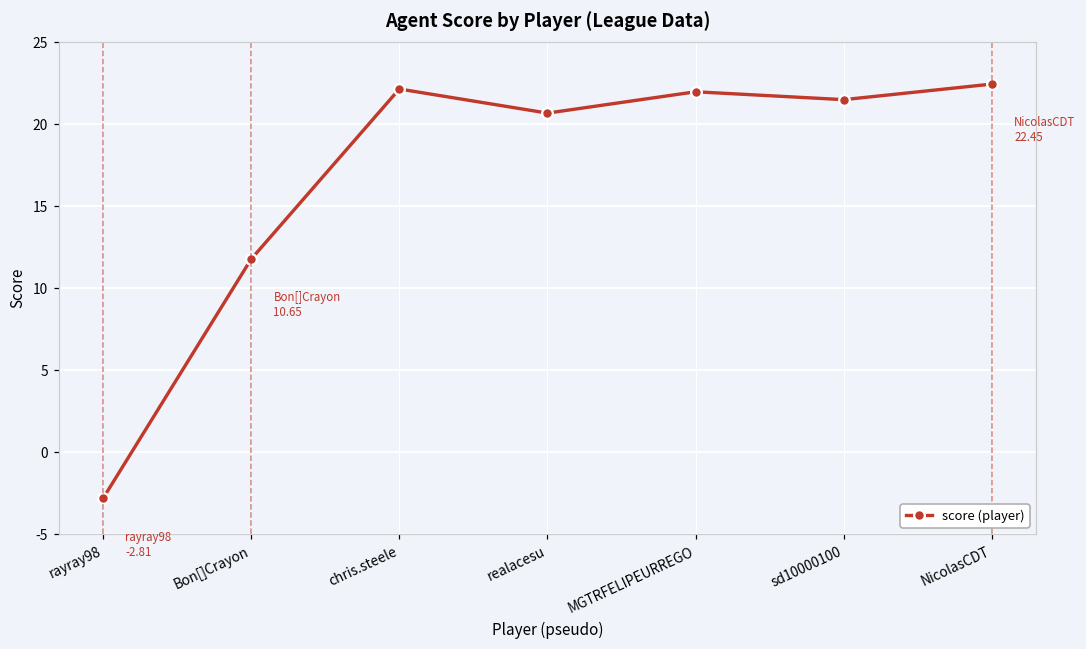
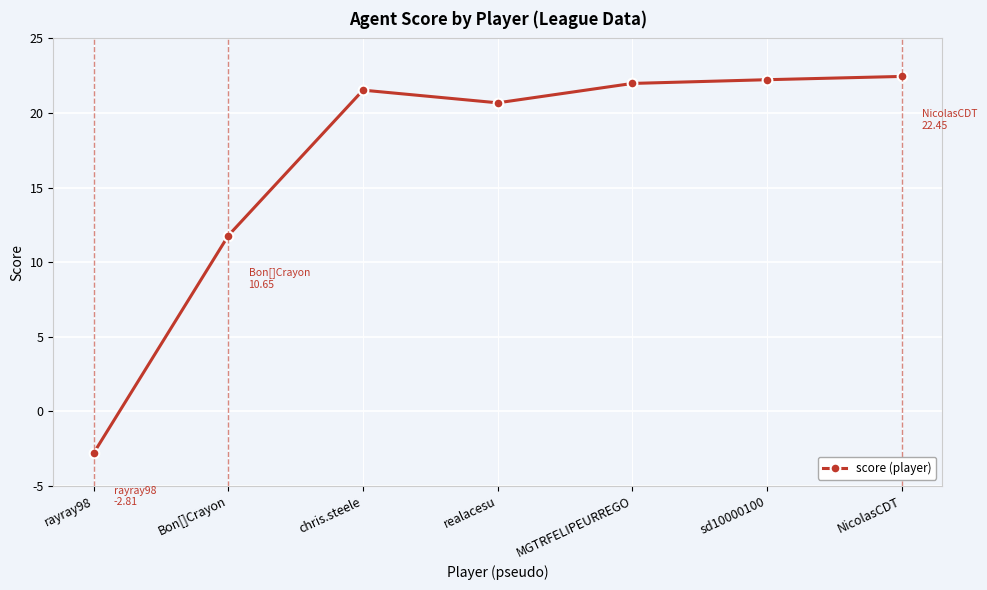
chris.steele: 22.2 -> 21.5
sd10000100: 21.5 -> 22.2
